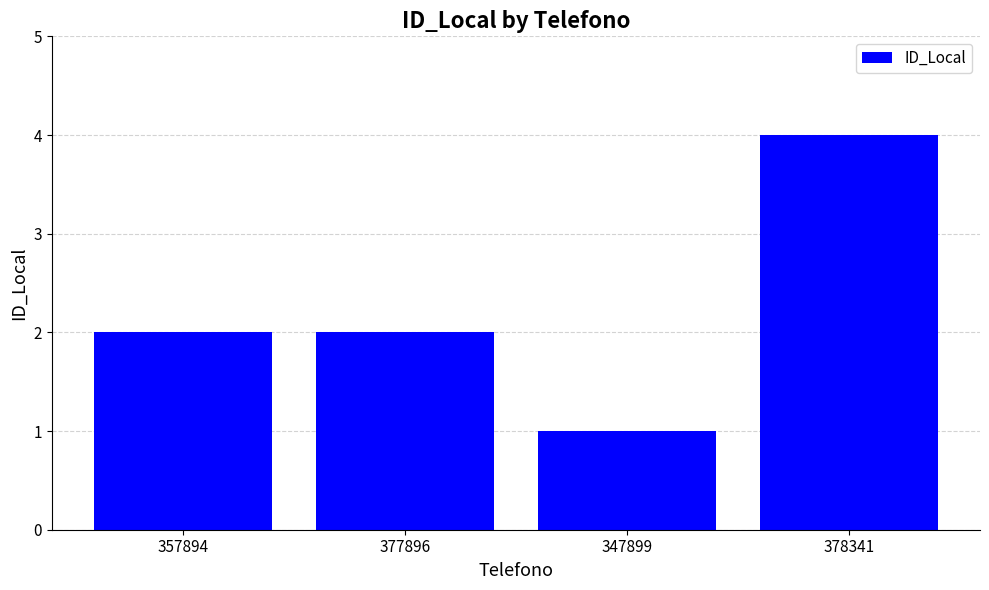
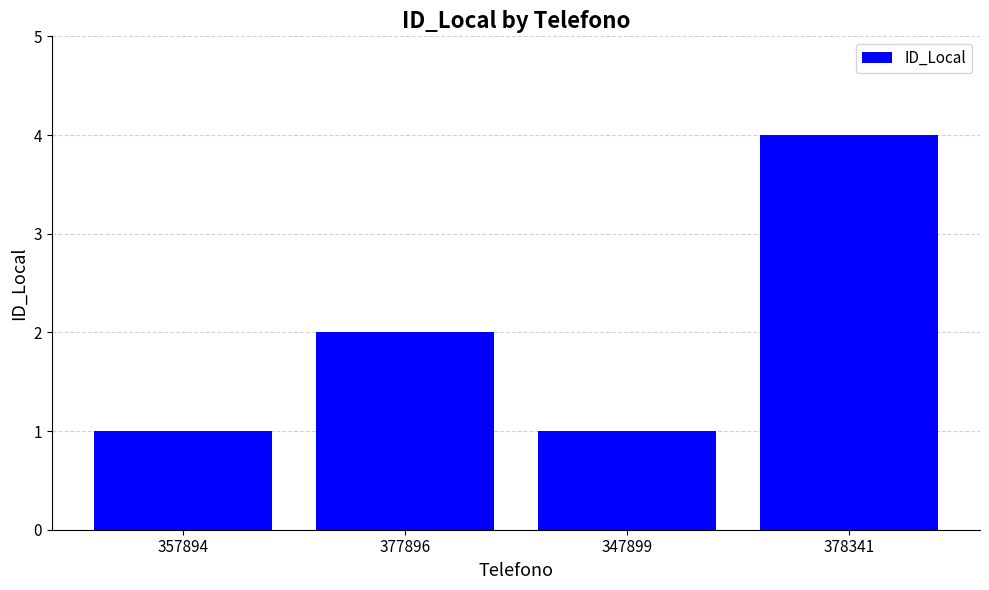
357894: 2 -> 1
